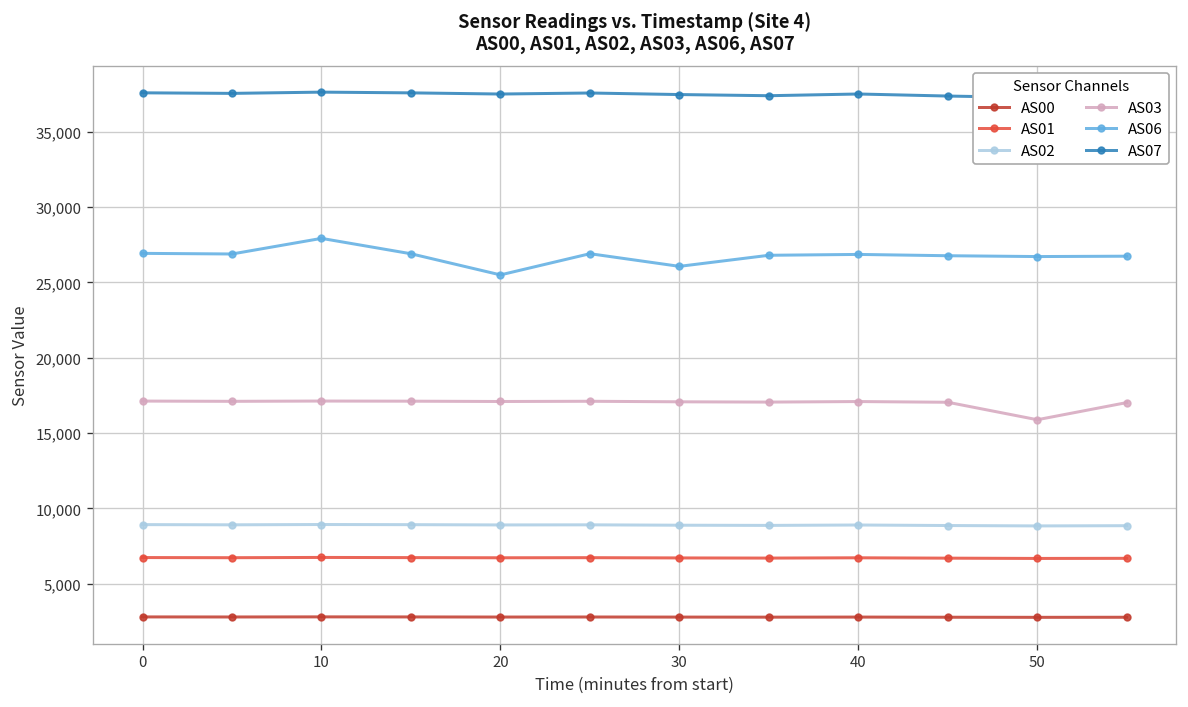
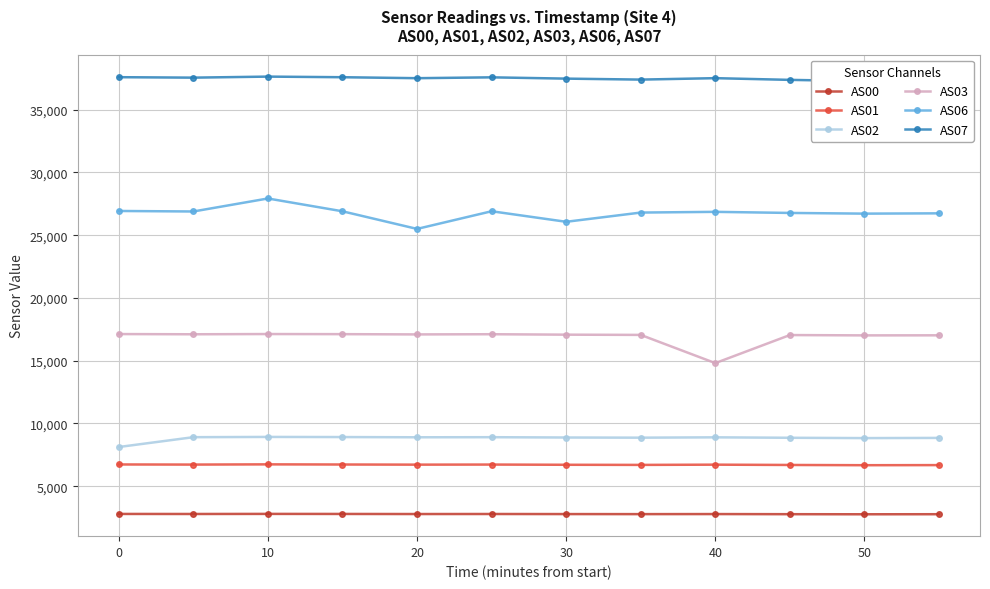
AS02, 0: 8,900 -> 8,100
AS03, 40: 17,100 -> 14,800
AS03, 50: 15,900 -> 17,000
